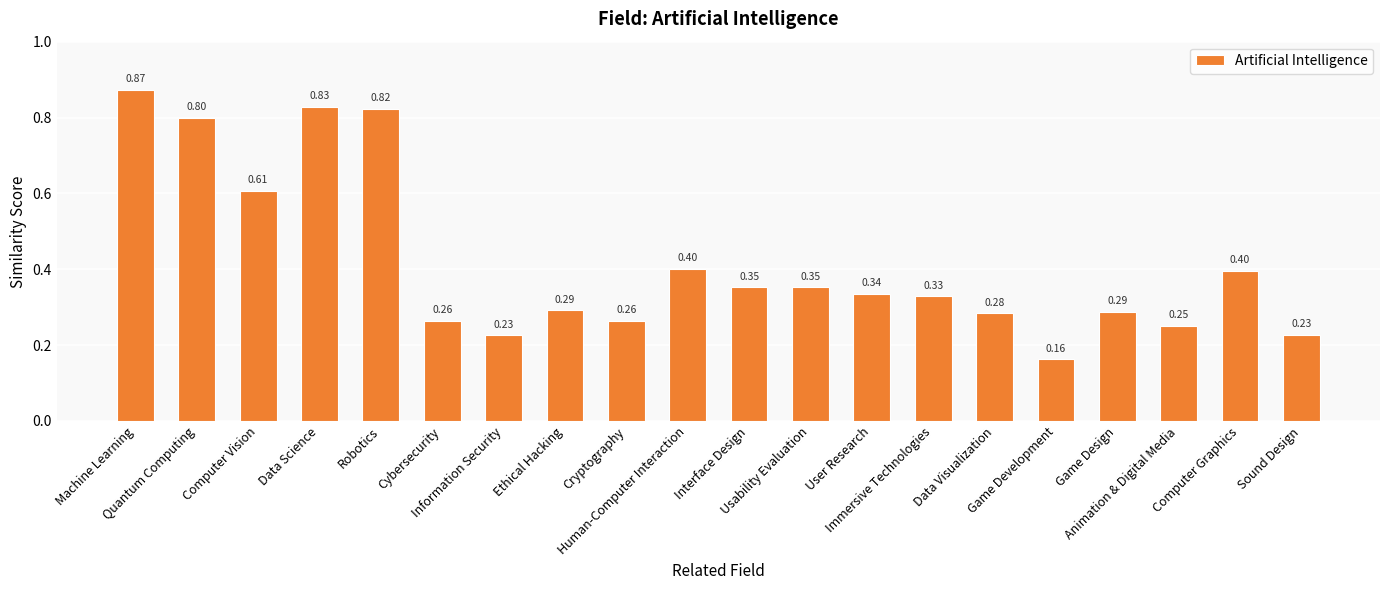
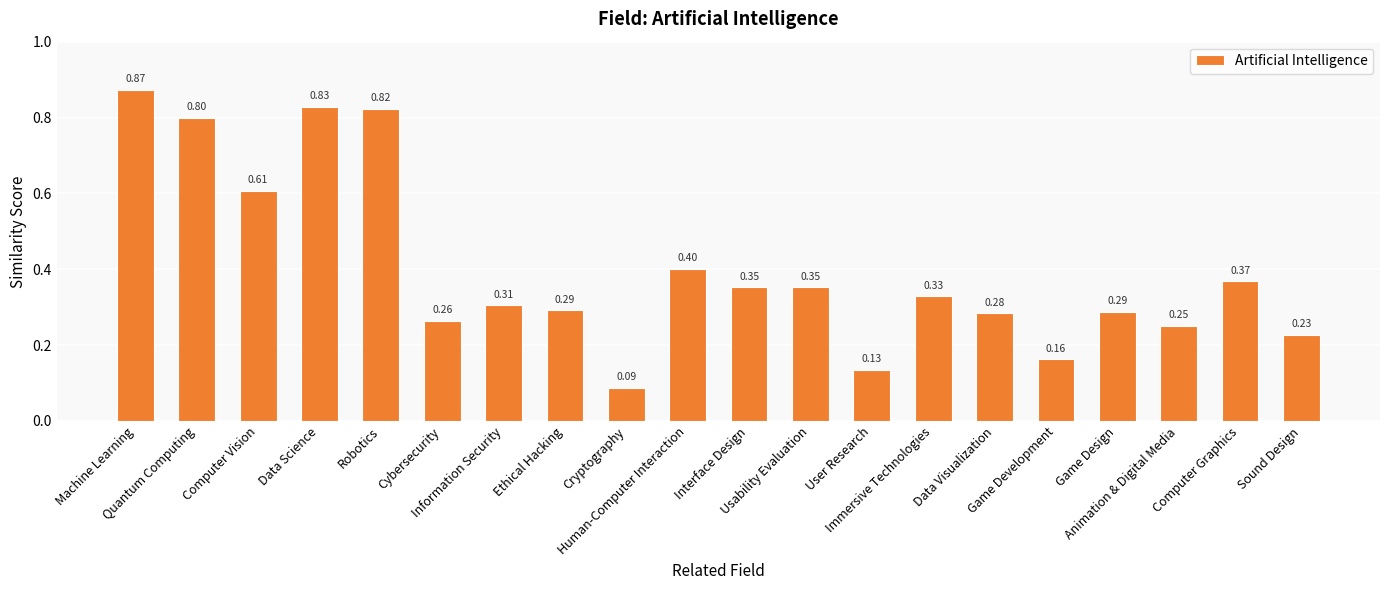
Information Security: 0.23 -> 0.31
Cryptography: 0.26 -> 0.09
User Research: 0.34 -> 0.13
Computer Graphics: 0.40 -> 0.37
